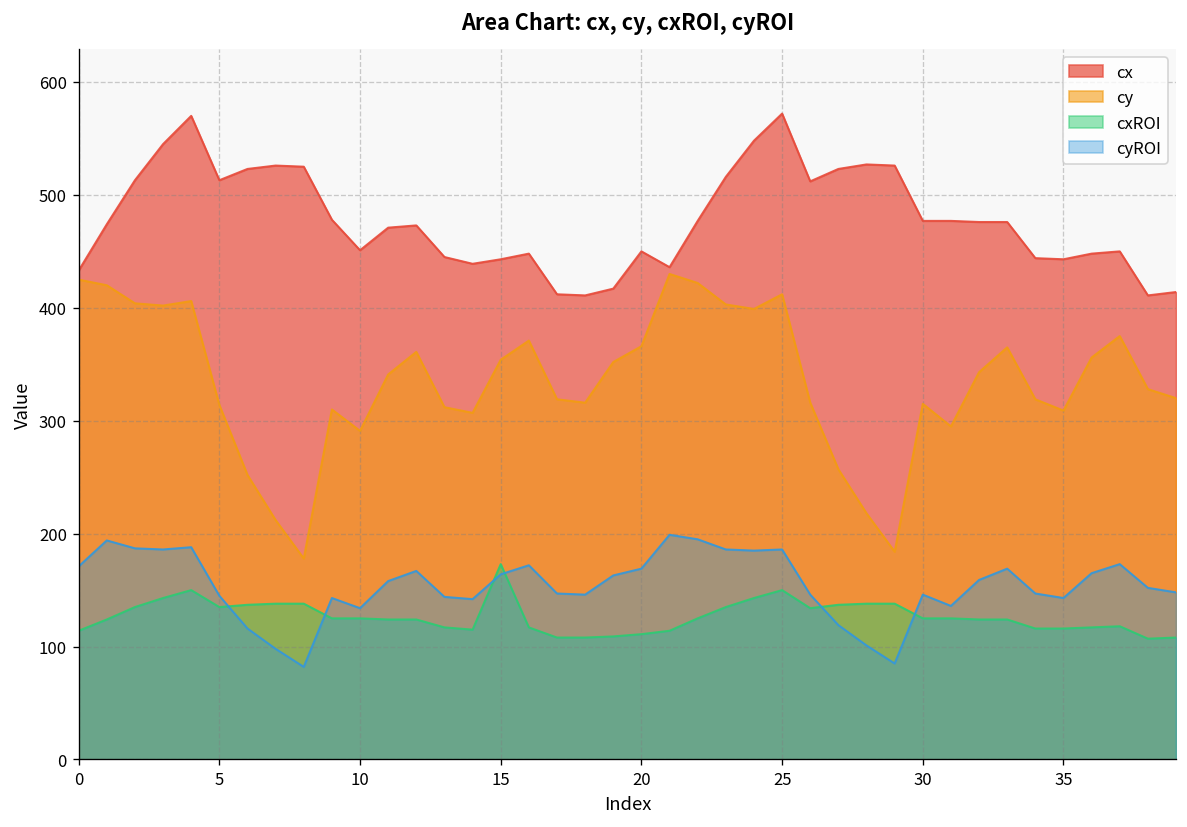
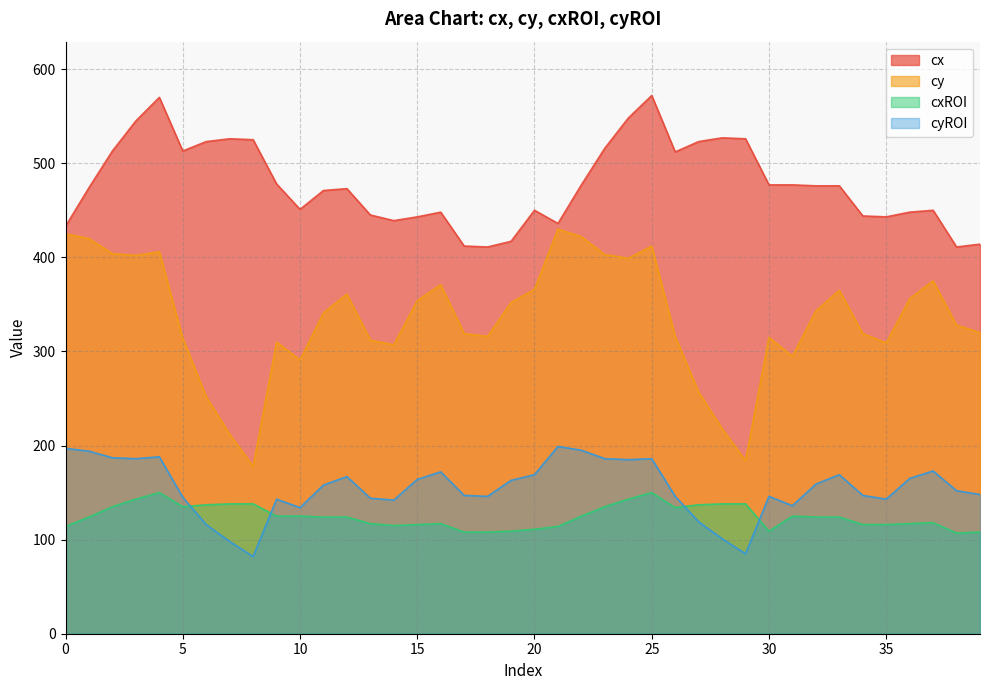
cyROI, 0: 170 -> 200
cxROI, 15: 170 -> 120
cxROI, 30: 130 -> 110
